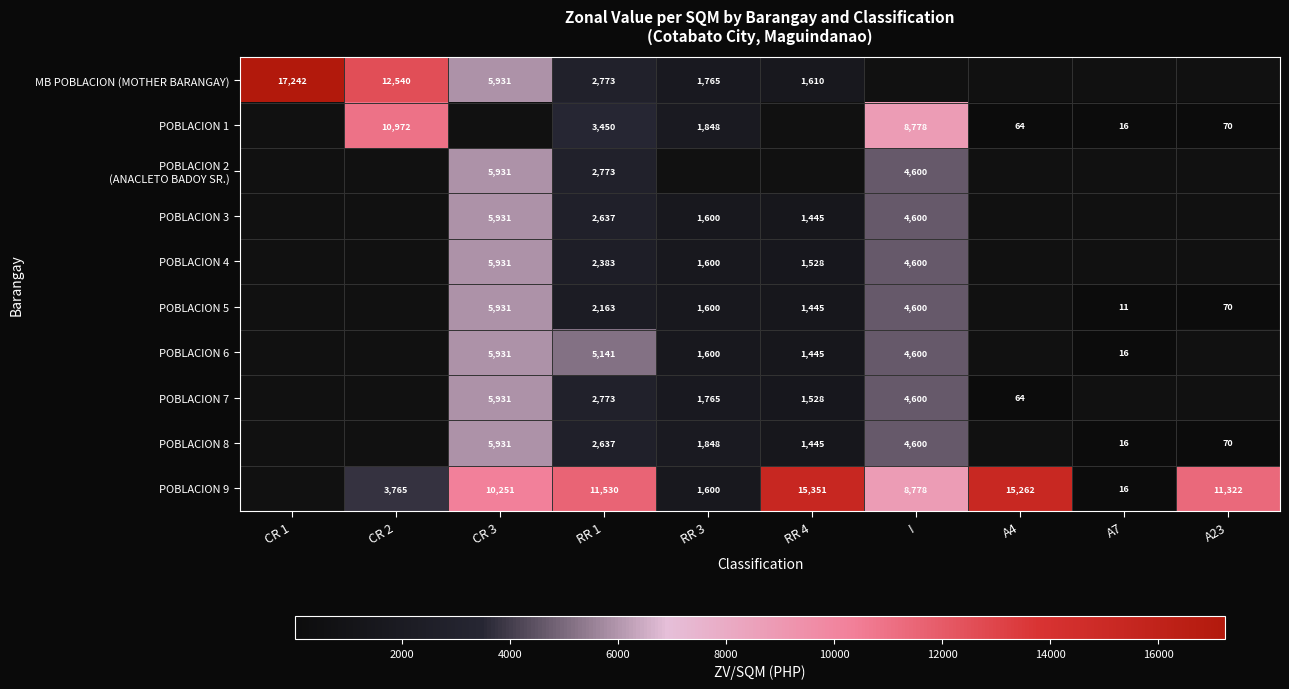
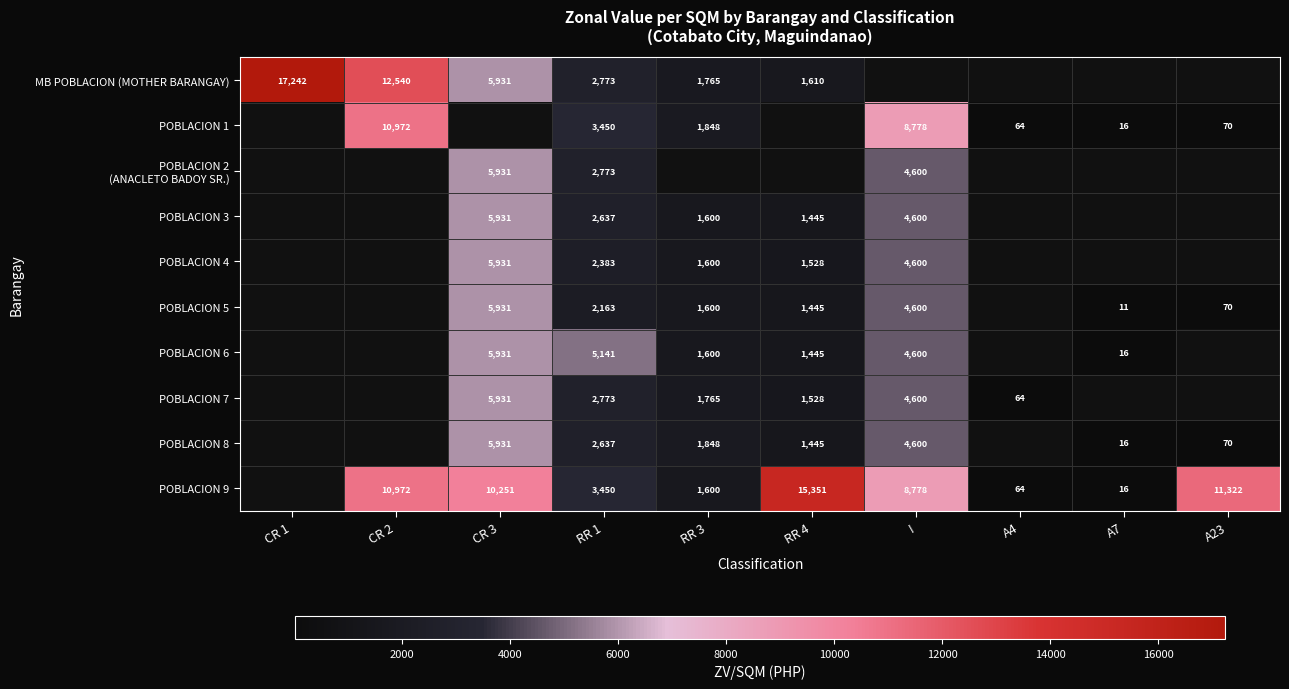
POBLACION 9, CR 2: 3,765 -> 10,972
POBLACION 9, RR 1: 11,530 -> 3,450
POBLACION 9, A4: 15,262 -> 64
